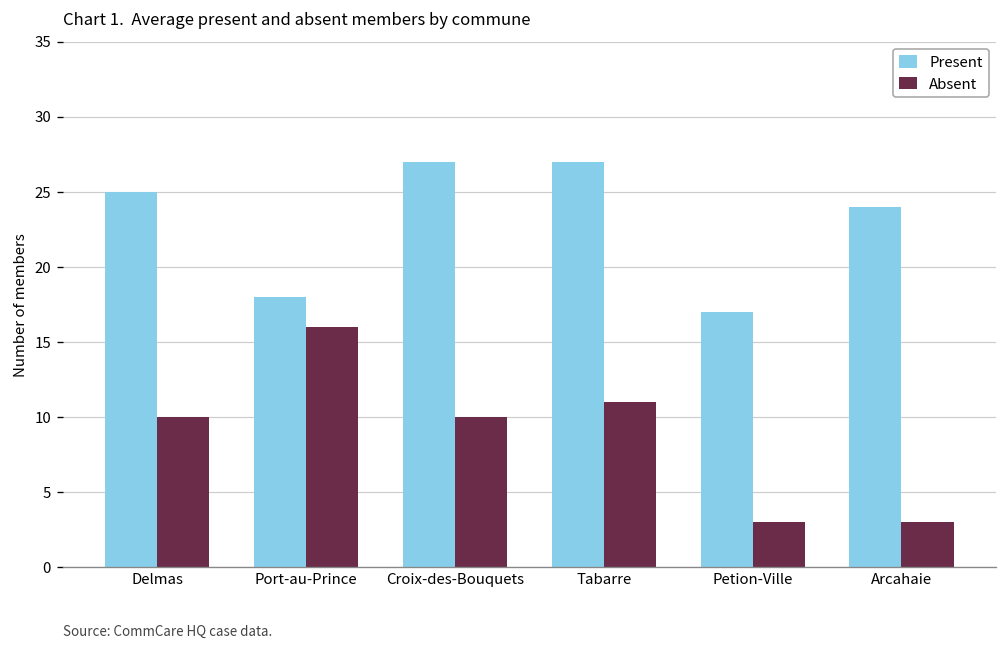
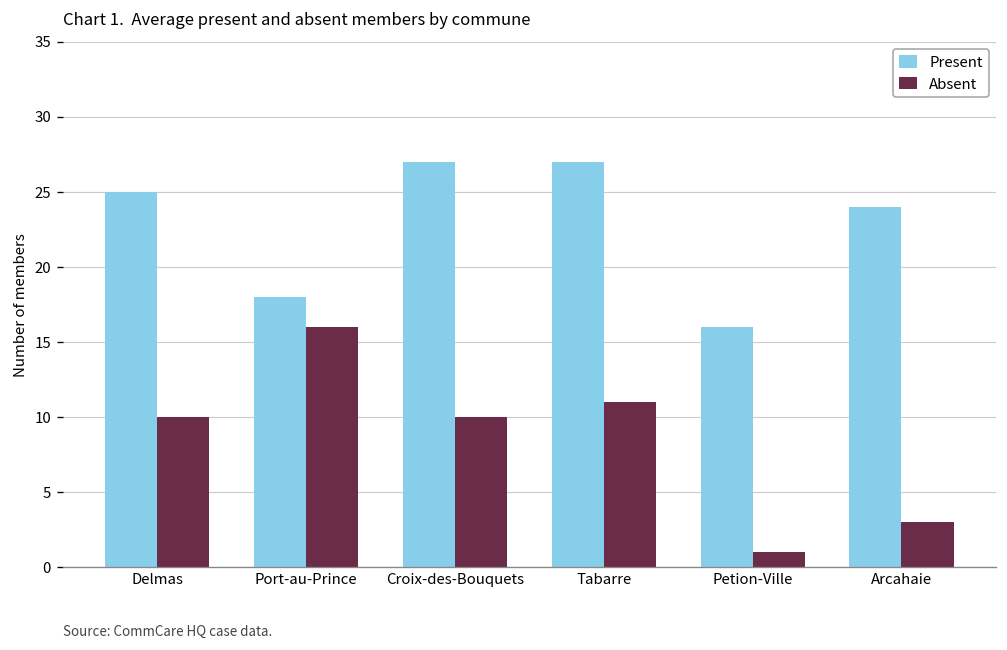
Present, Petion-Ville: 17 -> 16
Absent, Petion-Ville: 3 -> 1
